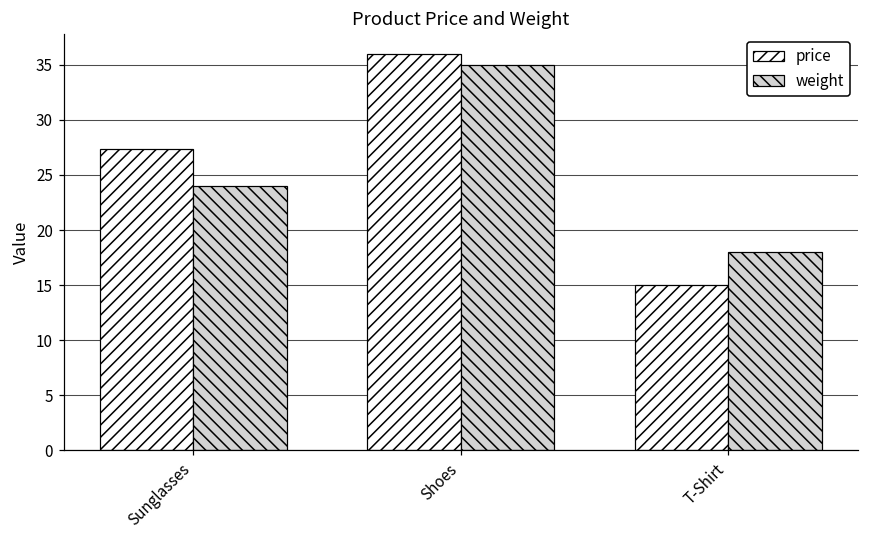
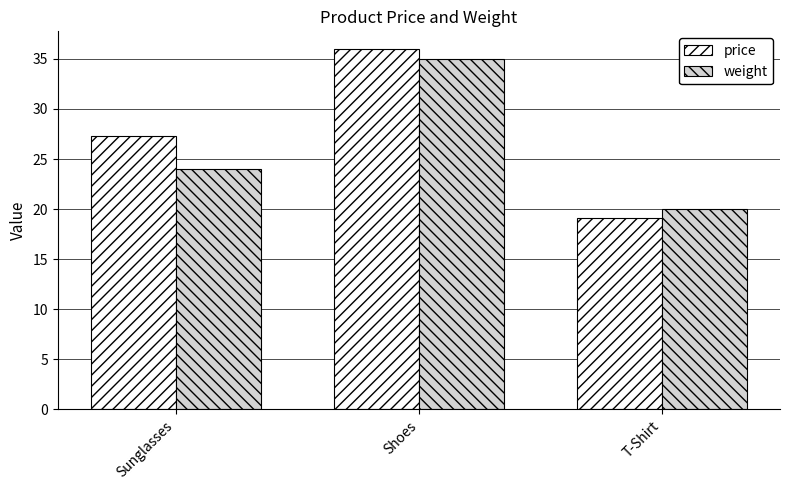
price, T-Shirt: 15.0 -> 19.1
weight, T-Shirt: 18 -> 20
